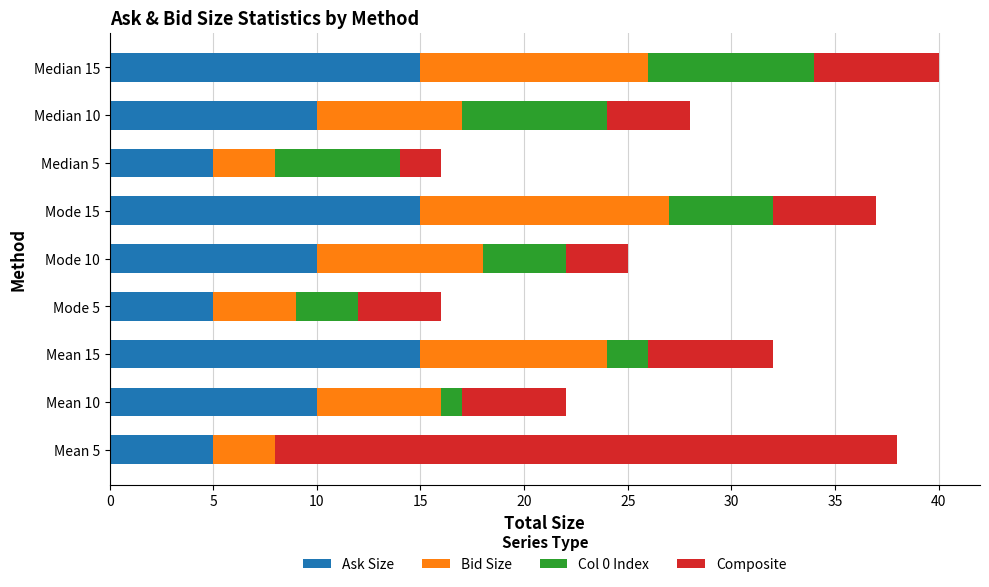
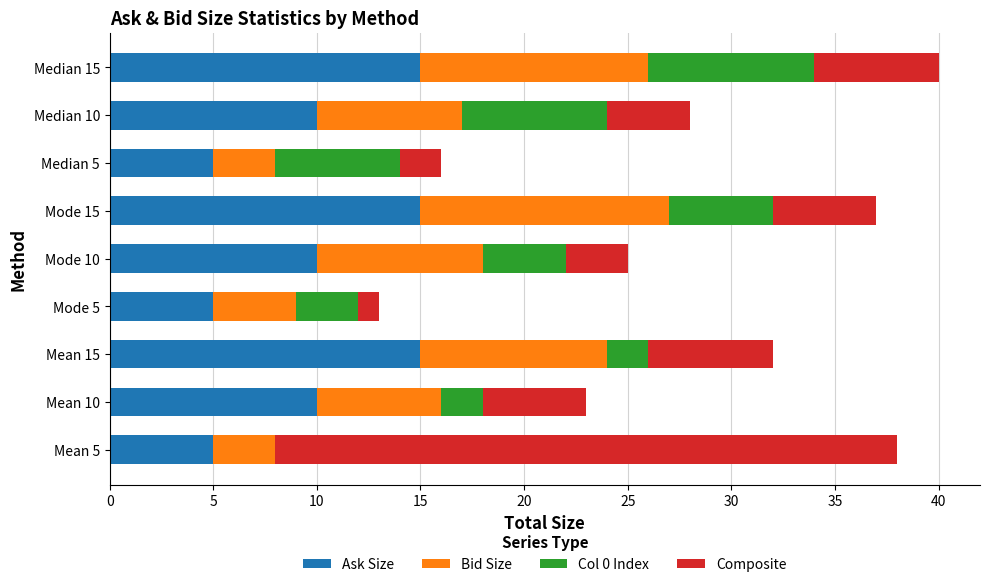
Composite, Mode 5: 4 -> 1
Col 0 Index, Mean 10: 1 -> 2
